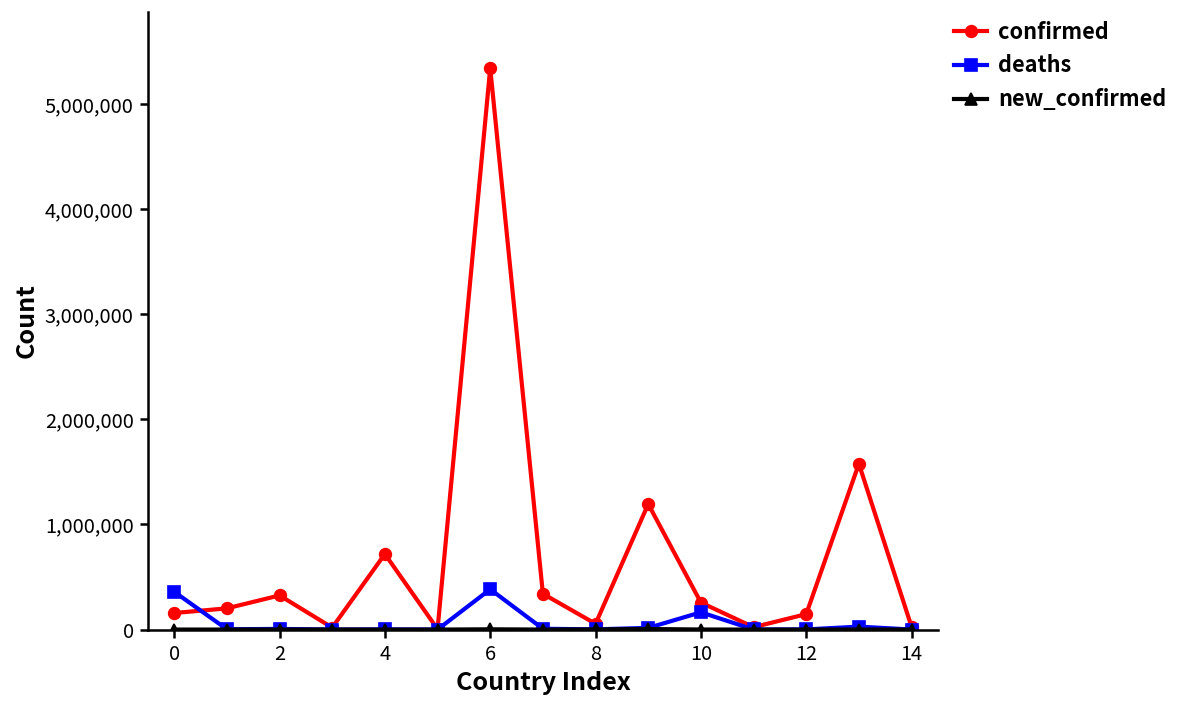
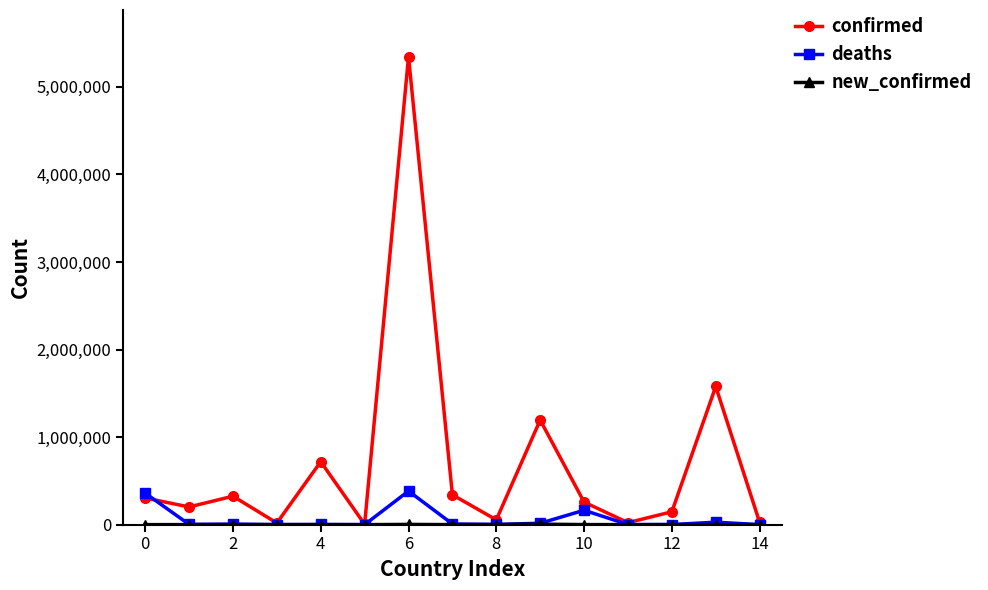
confirmed, 0: 200,000 -> 300,000
